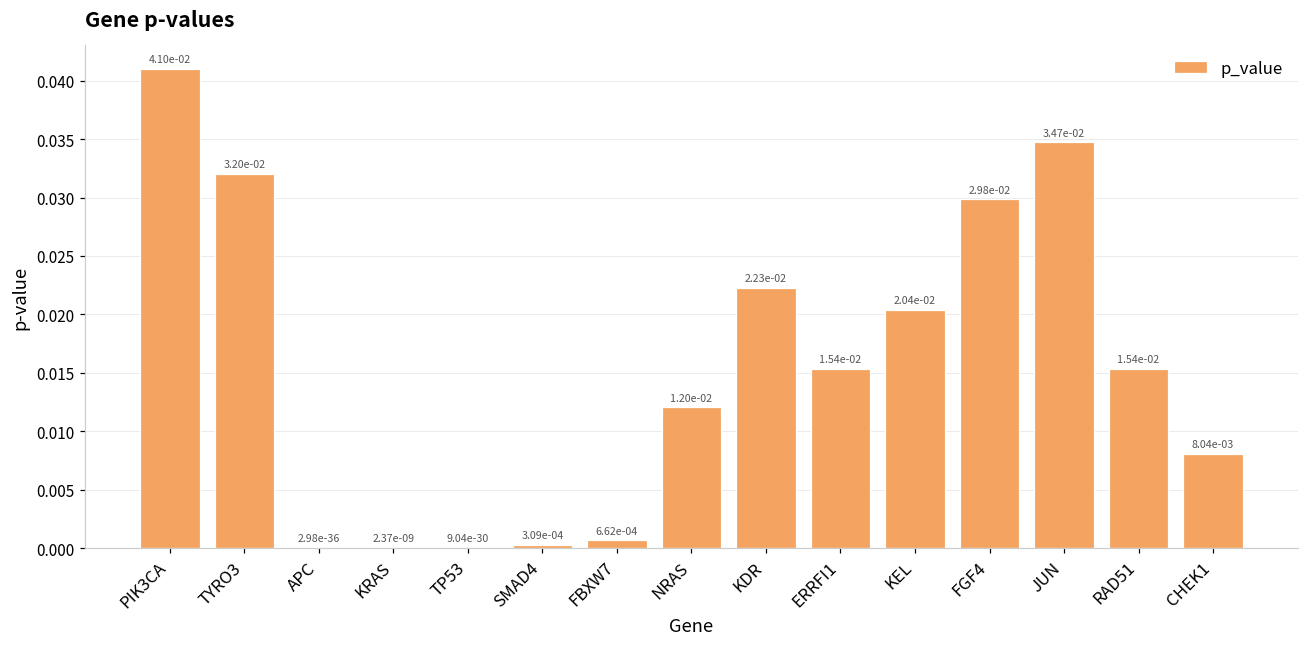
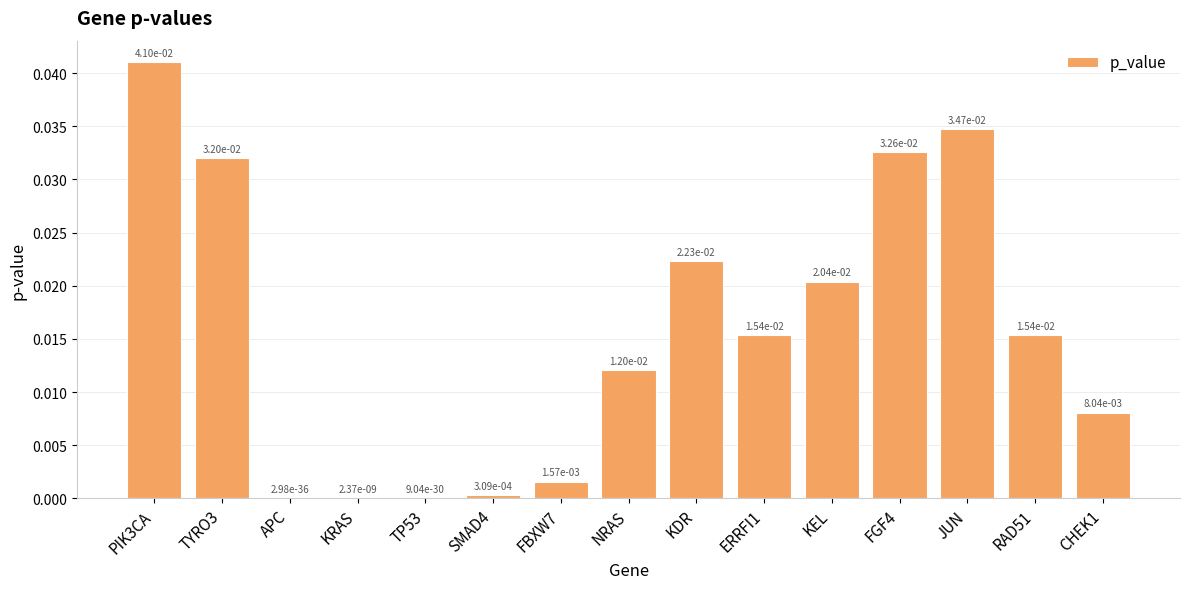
FBXW7: 6.62e-04 -> 1.57e-03
FGF4: 2.98e-02 -> 3.26e-02
